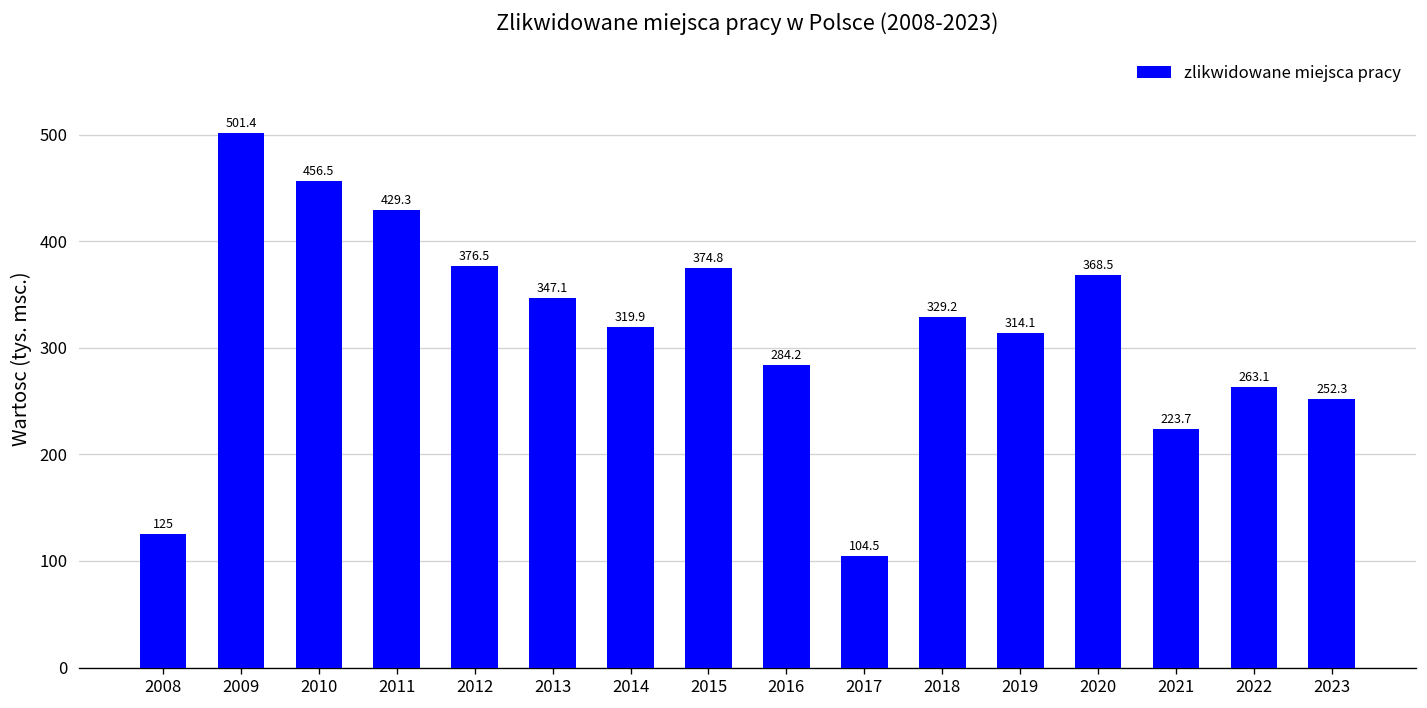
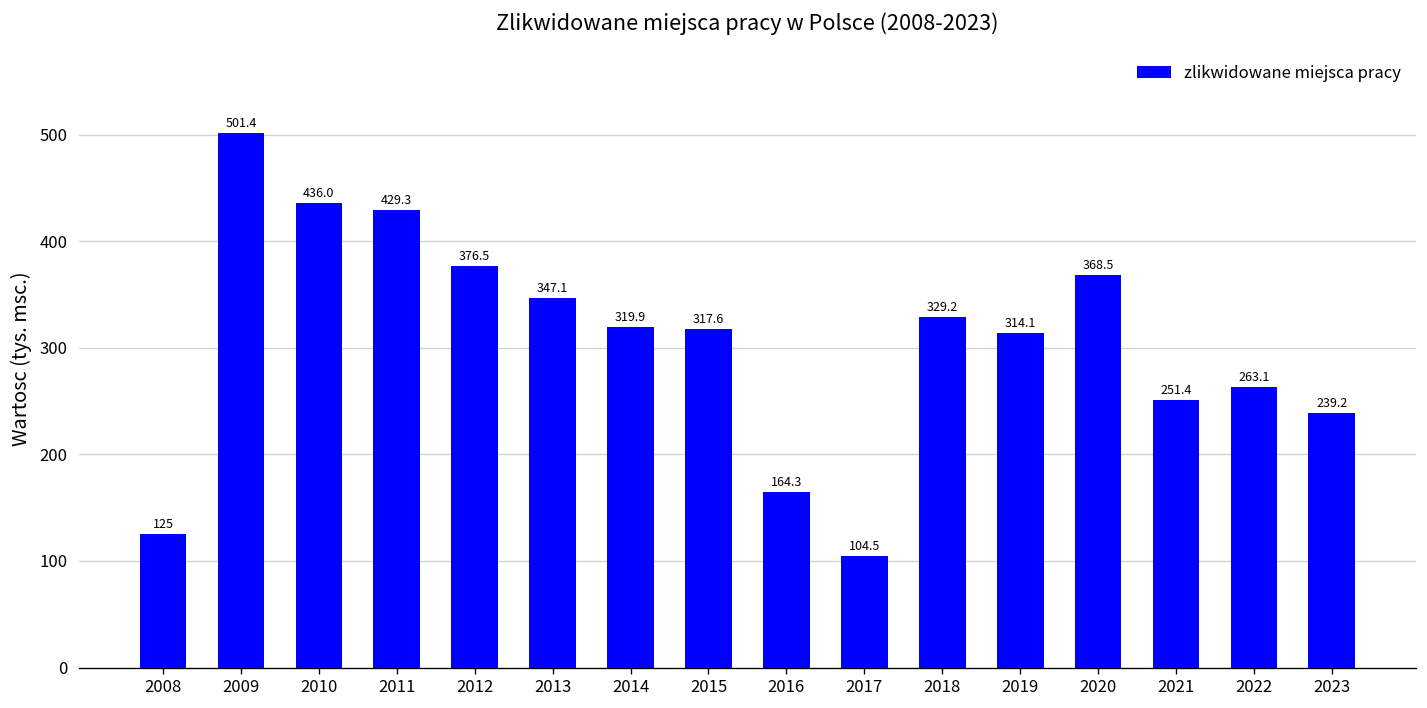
2010: 456.5 -> 436.0
2015: 374.8 -> 317.6
2016: 284.2 -> 164.3
2021: 223.7 -> 251.4
2023: 252.3 -> 239.2
